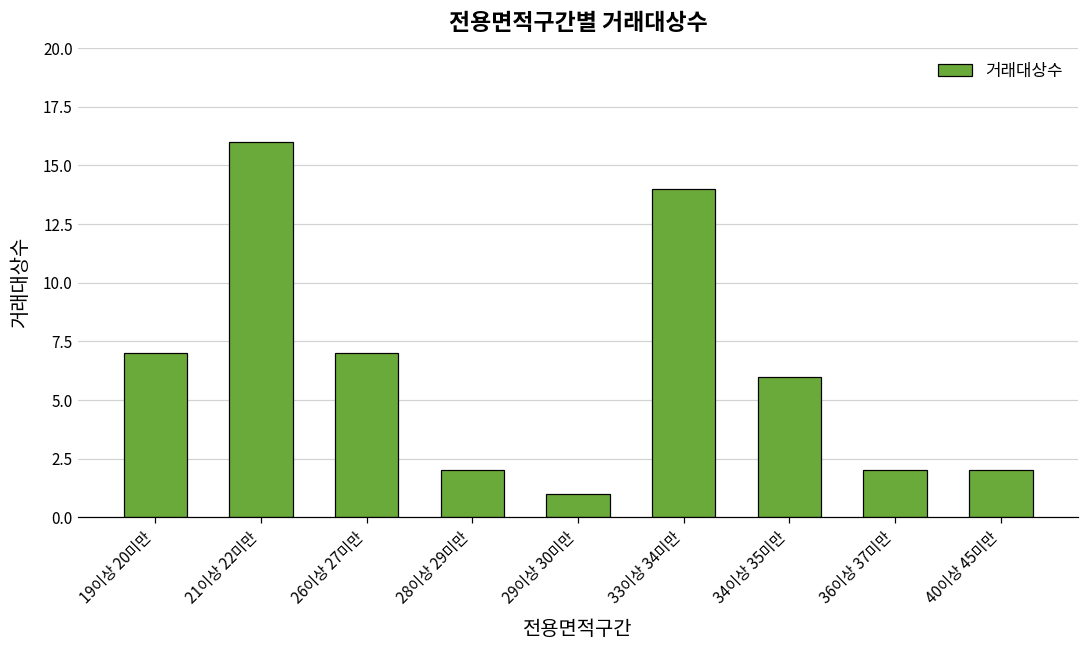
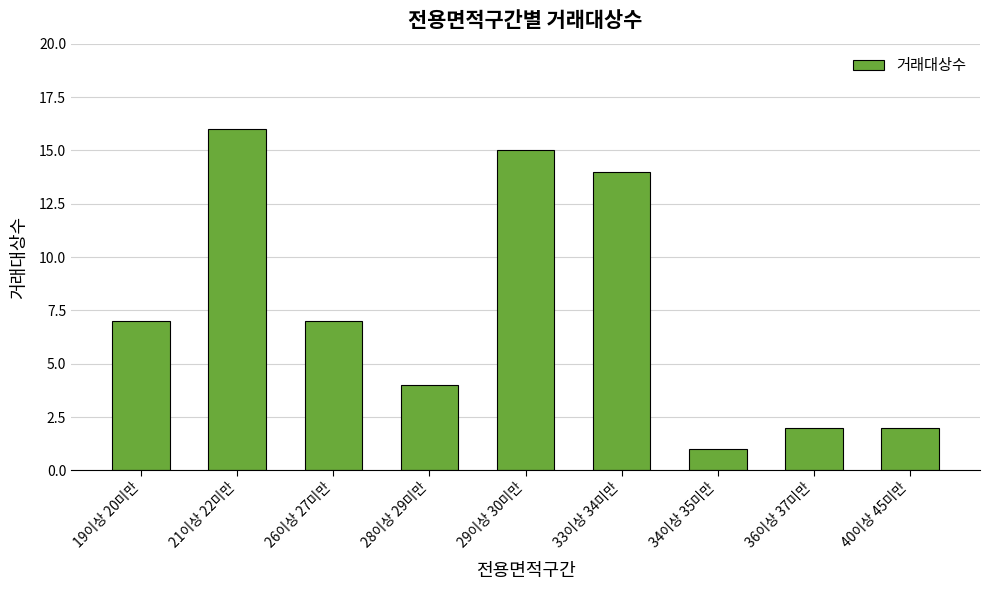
28이상 29미만: 2 -> 4
29이상 30미만: 1 -> 15
34이상 35미만: 6 -> 1
